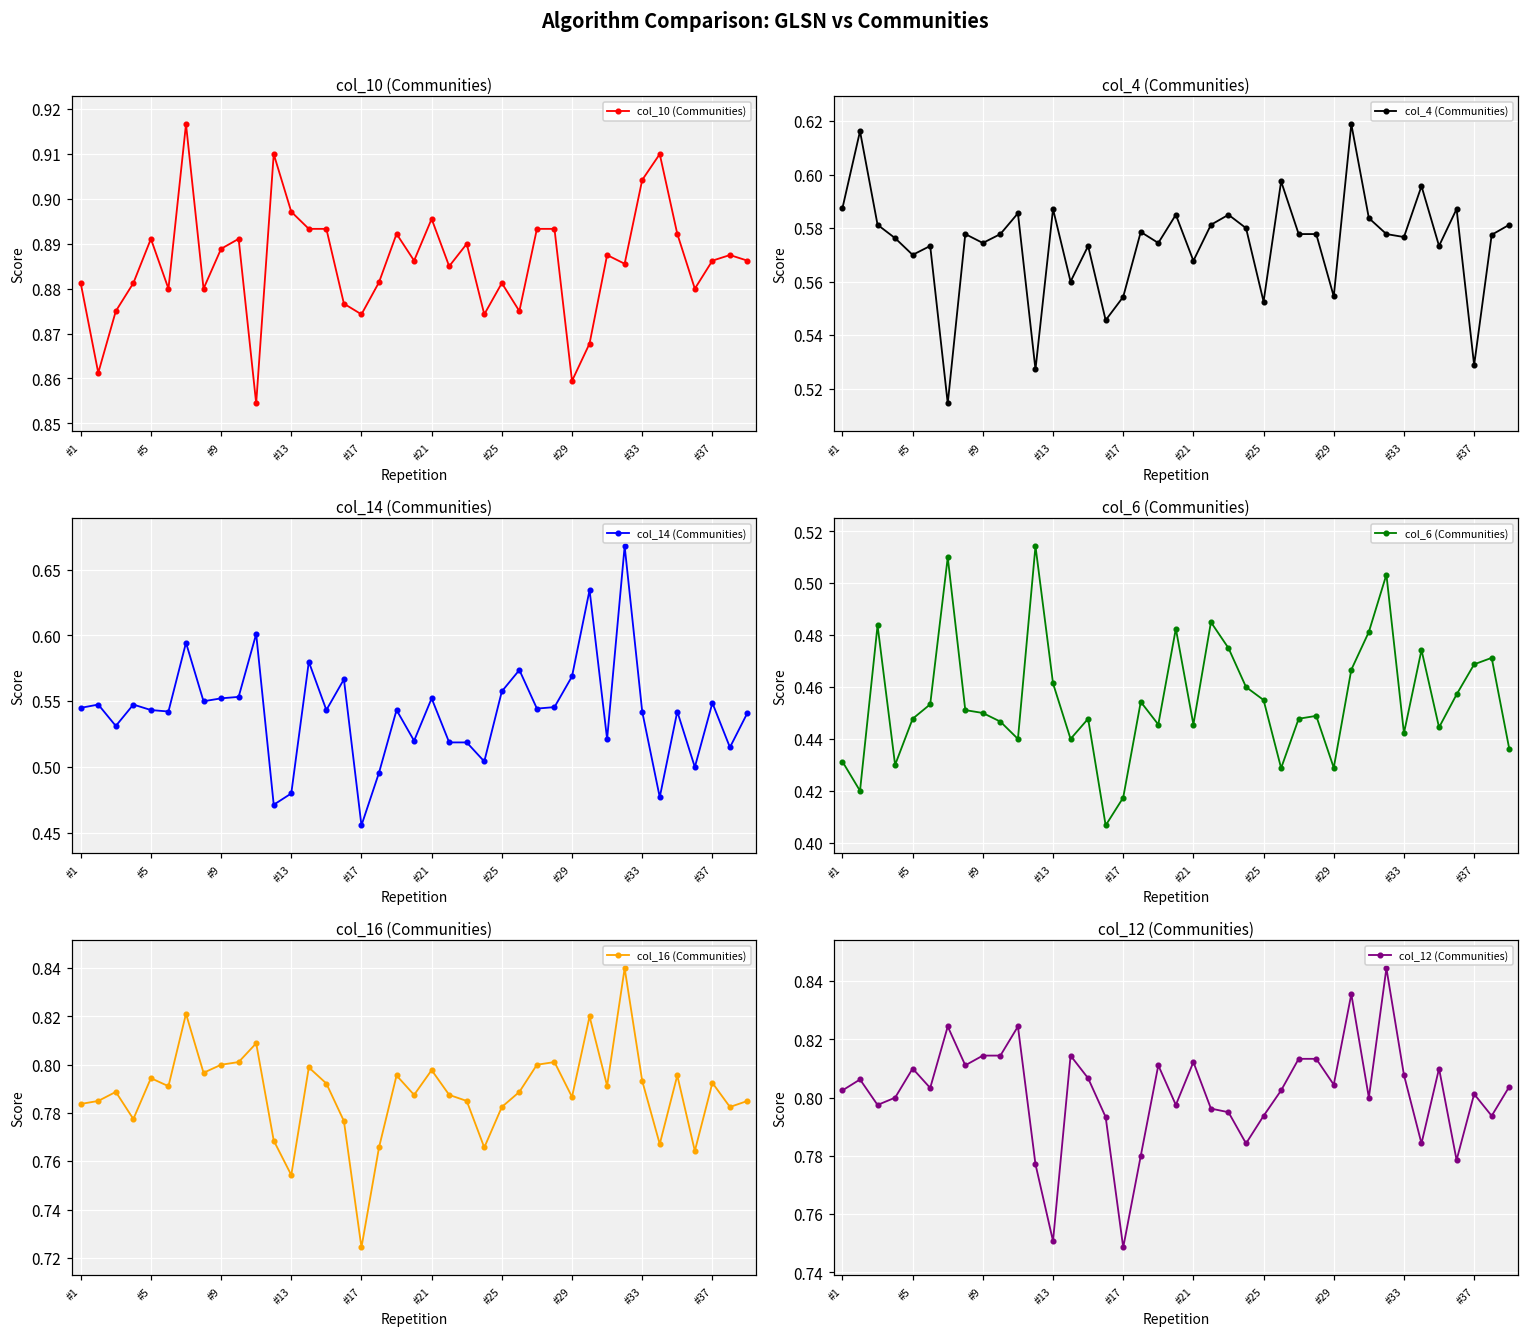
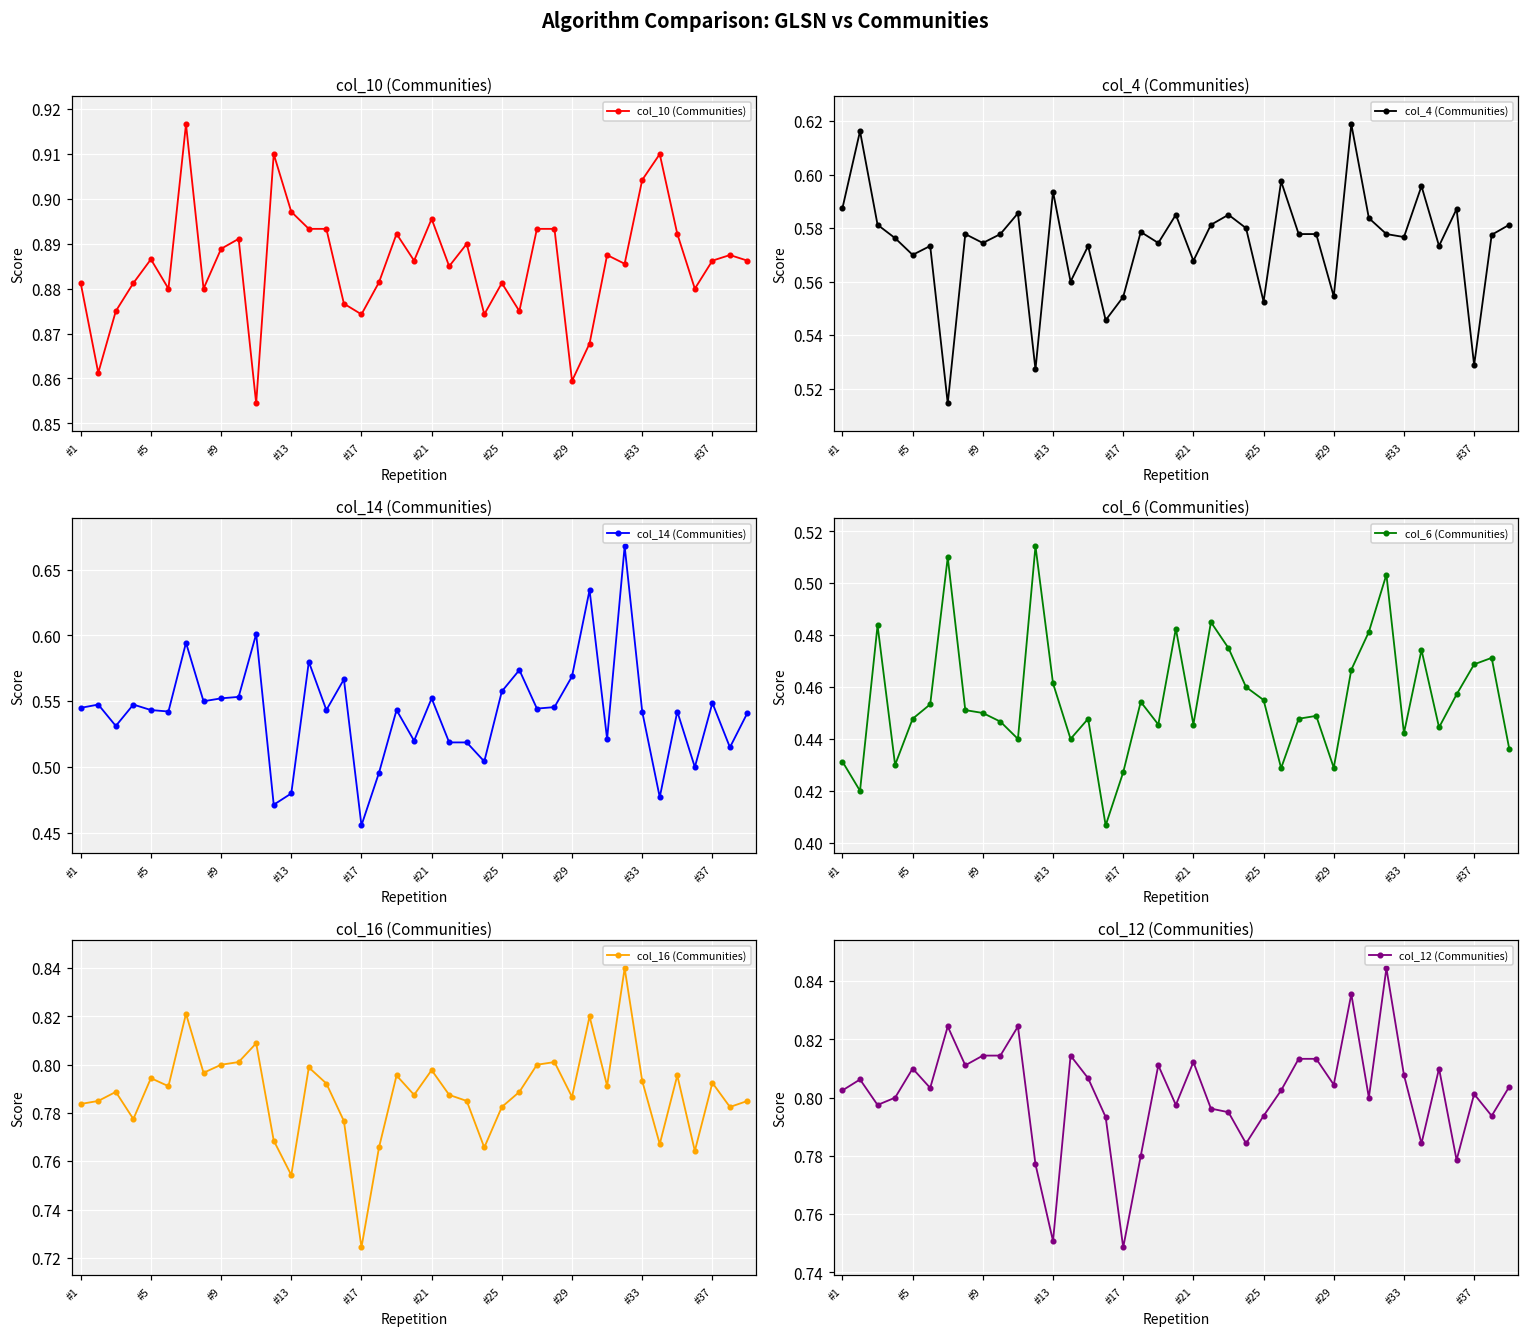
col_10 (Communities), #5: 0.891 -> 0.887
col_4 (Communities), #13: 0.587 -> 0.594
col_6 (Communities), #17: 0.417 -> 0.427
